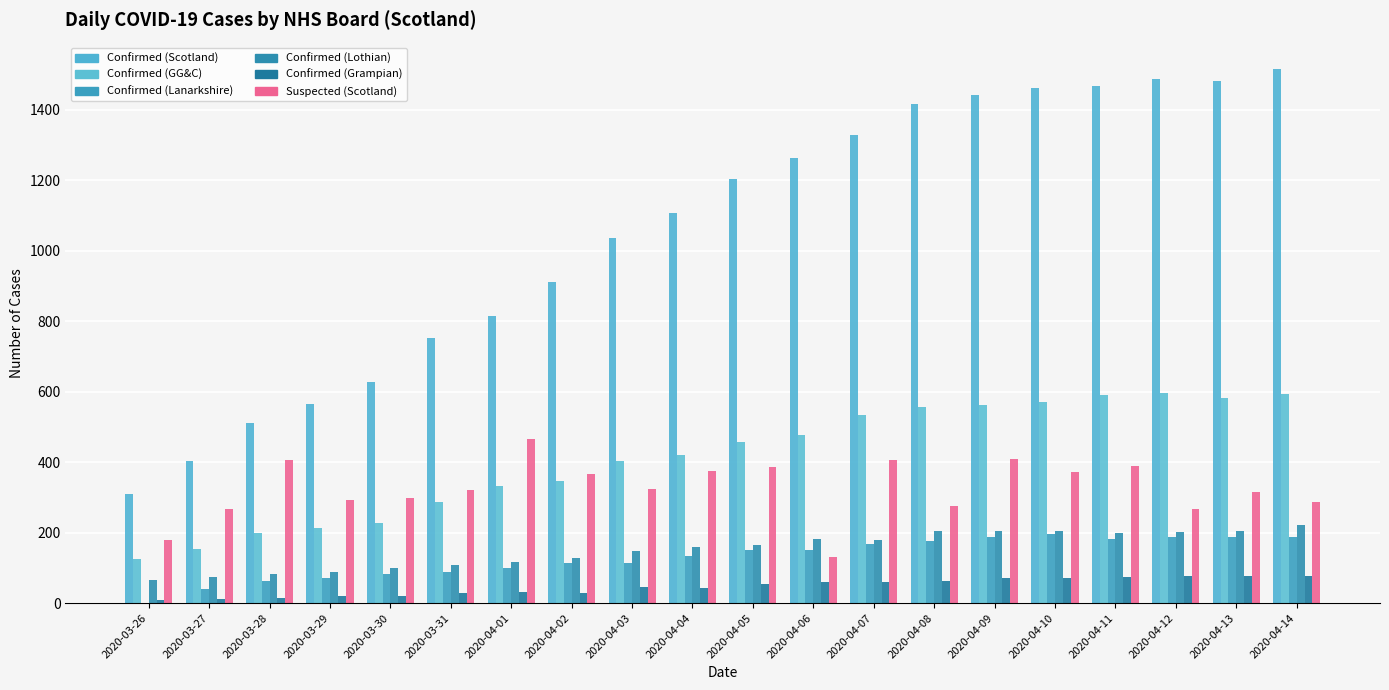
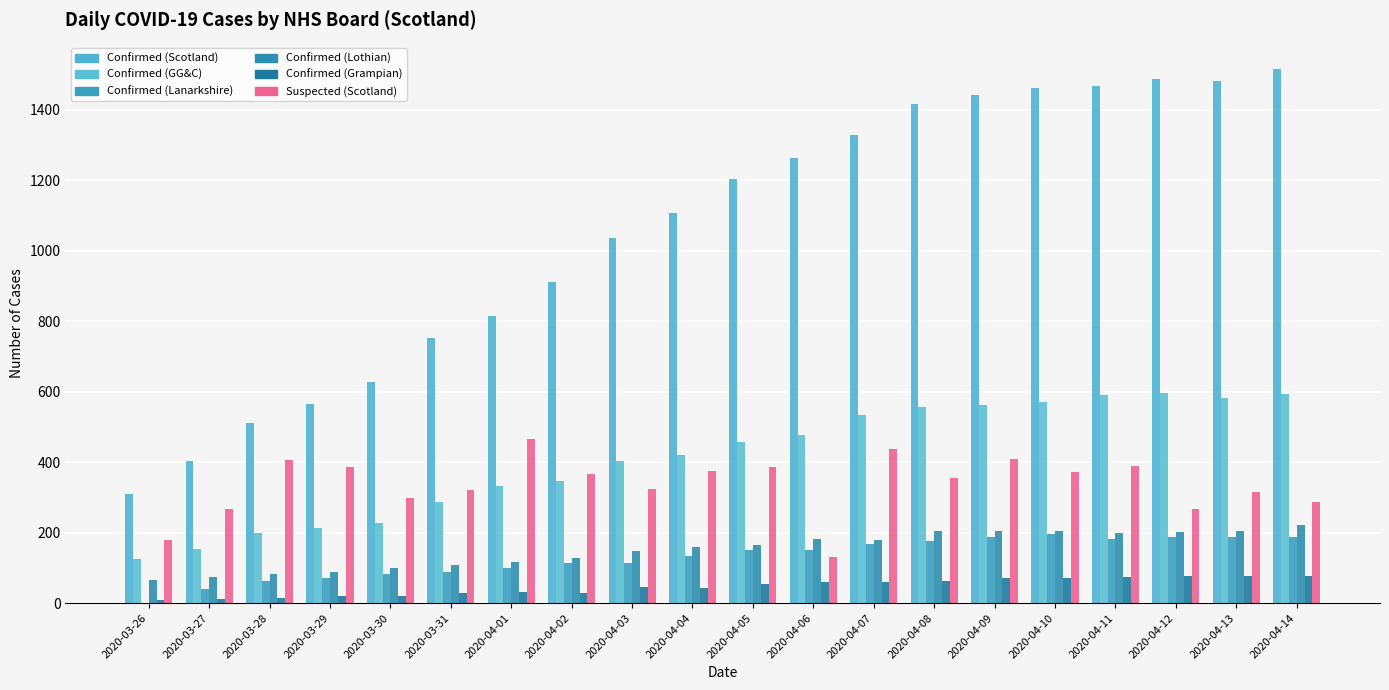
Suspected (Scotland), 2020-03-29: 290 -> 390
Suspected (Scotland), 2020-04-07: 410 -> 440
Suspected (Scotland), 2020-04-08: 280 -> 360
